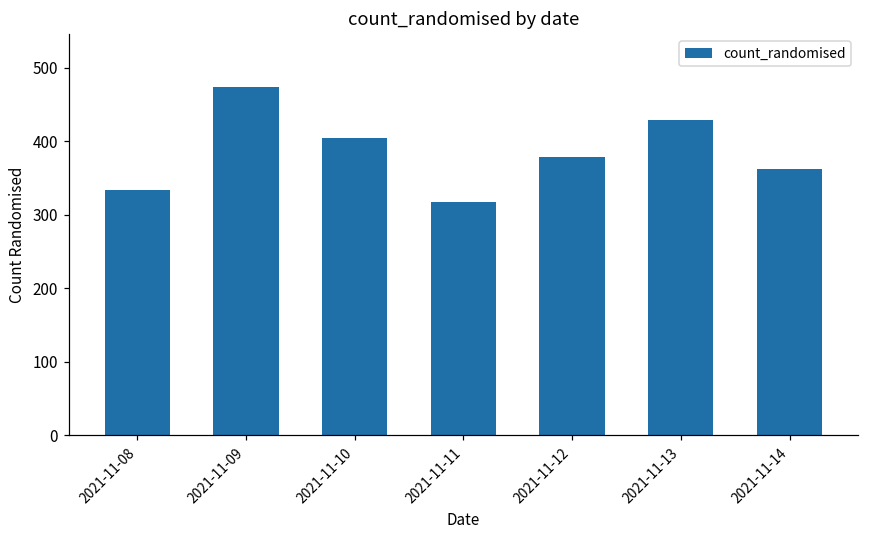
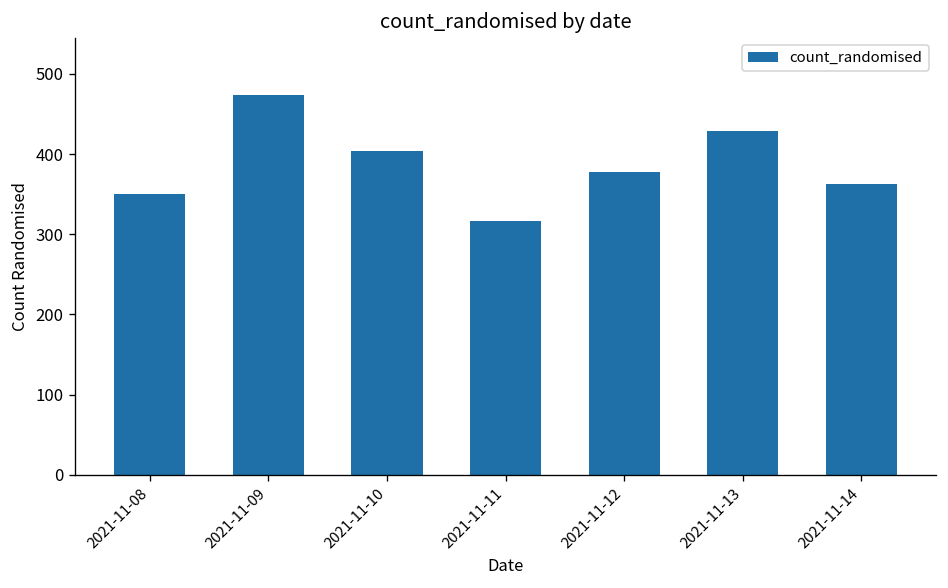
2021-11-08: 330 -> 350
